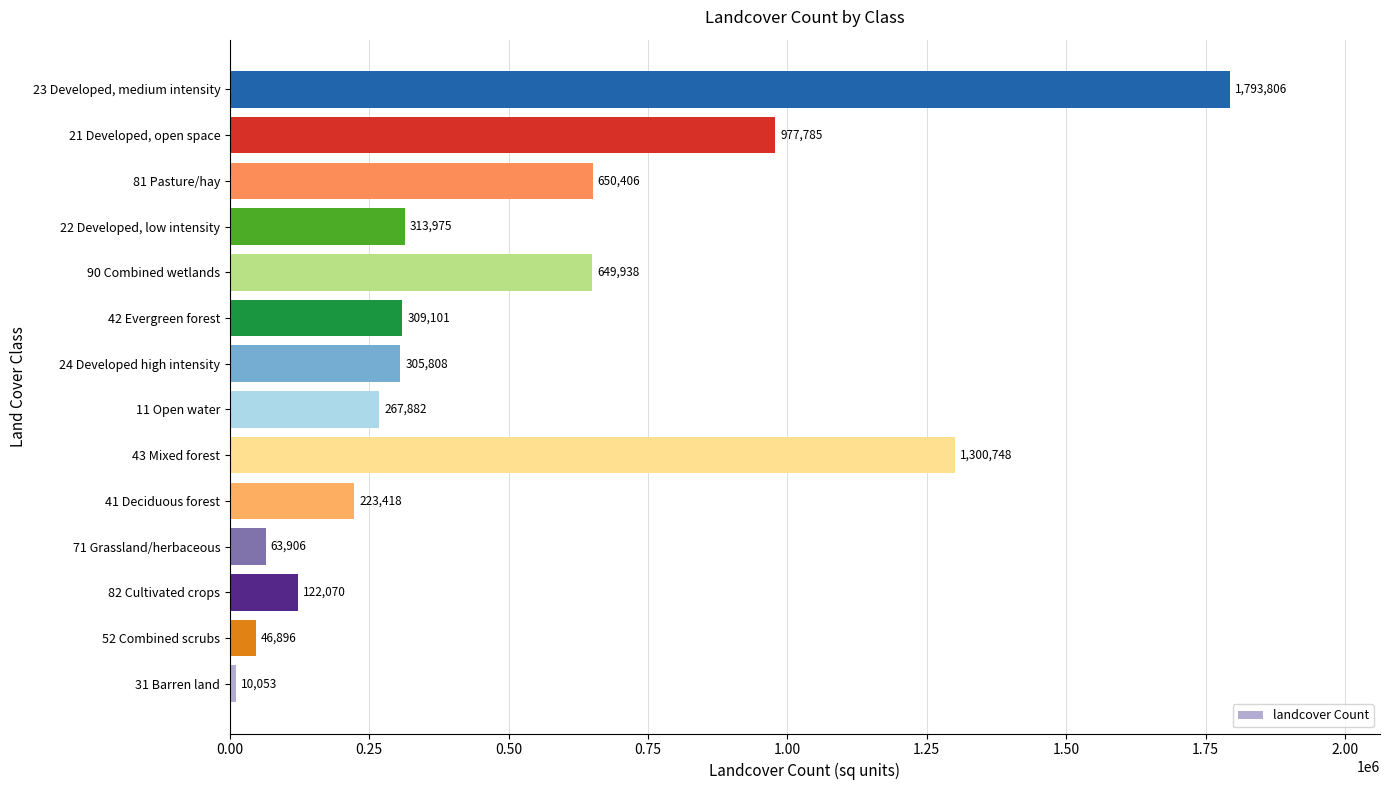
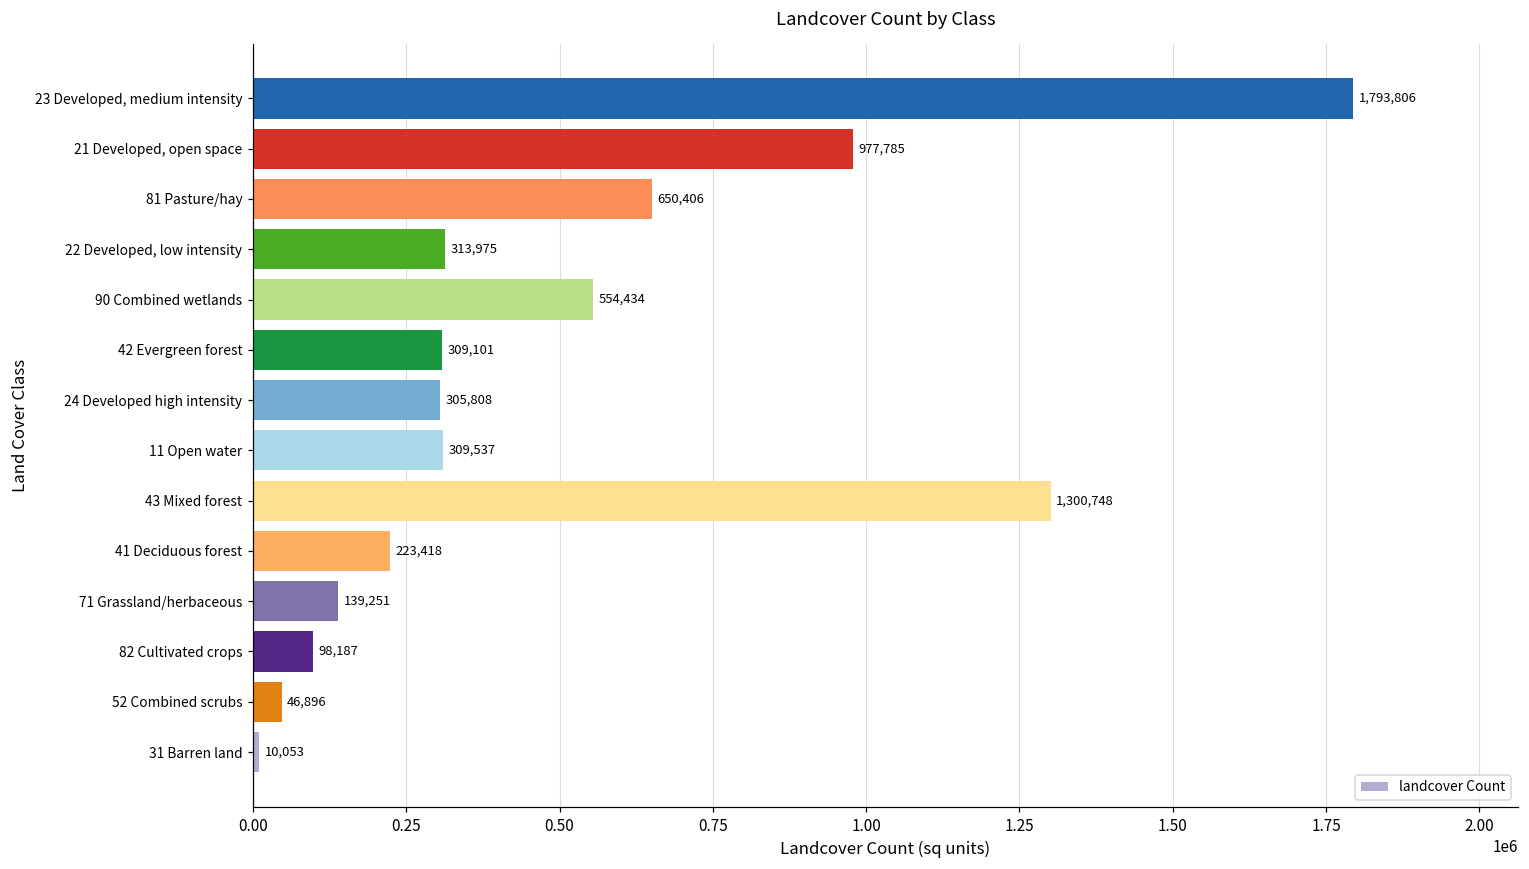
90 Combined wetlands: 649,938 -> 554,434
11 Open water: 267,882 -> 309,537
71 Grassland/herbaceous: 63,906 -> 139,251
82 Cultivated crops: 122,070 -> 98,187
